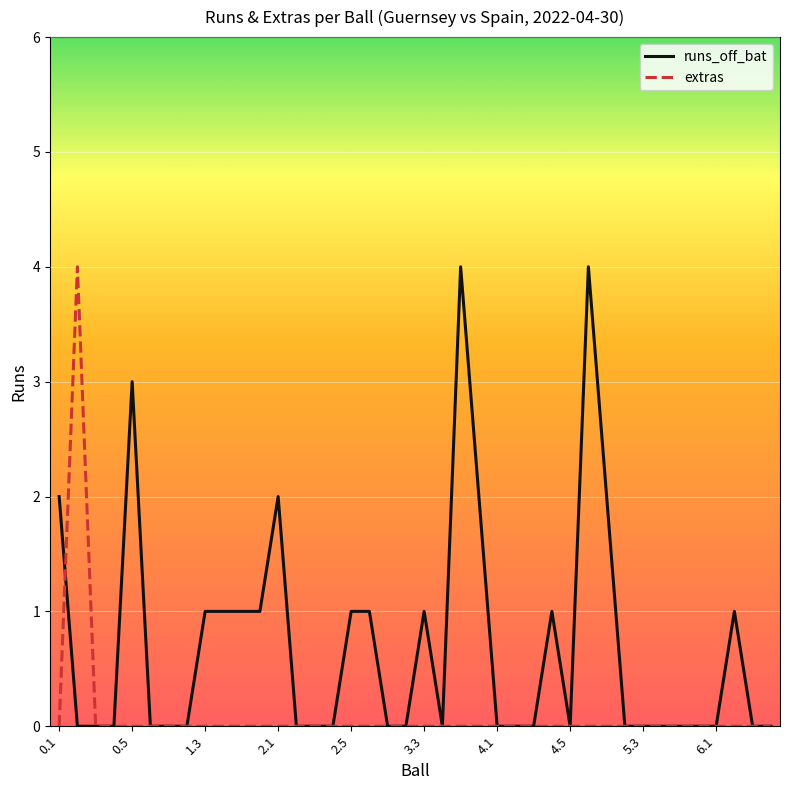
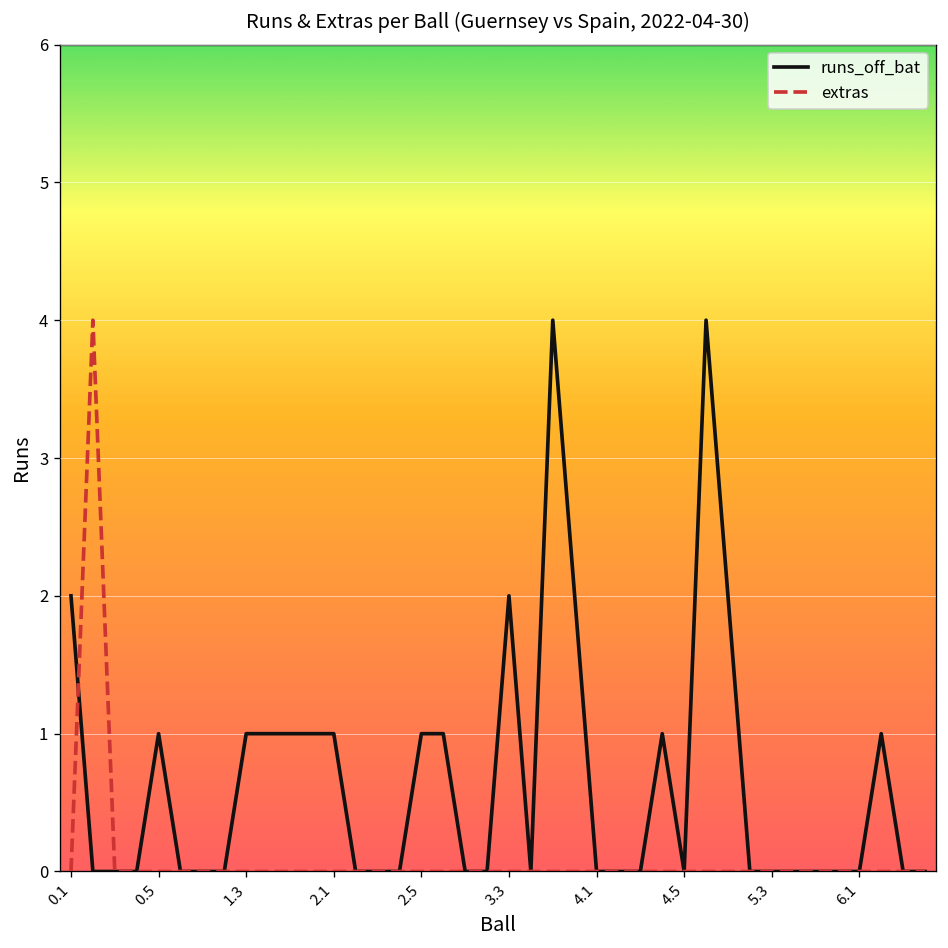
runs_off_bat, 0.5: 3 -> 1
runs_off_bat, 2.1: 2 -> 1
runs_off_bat, 3.3: 1 -> 2
